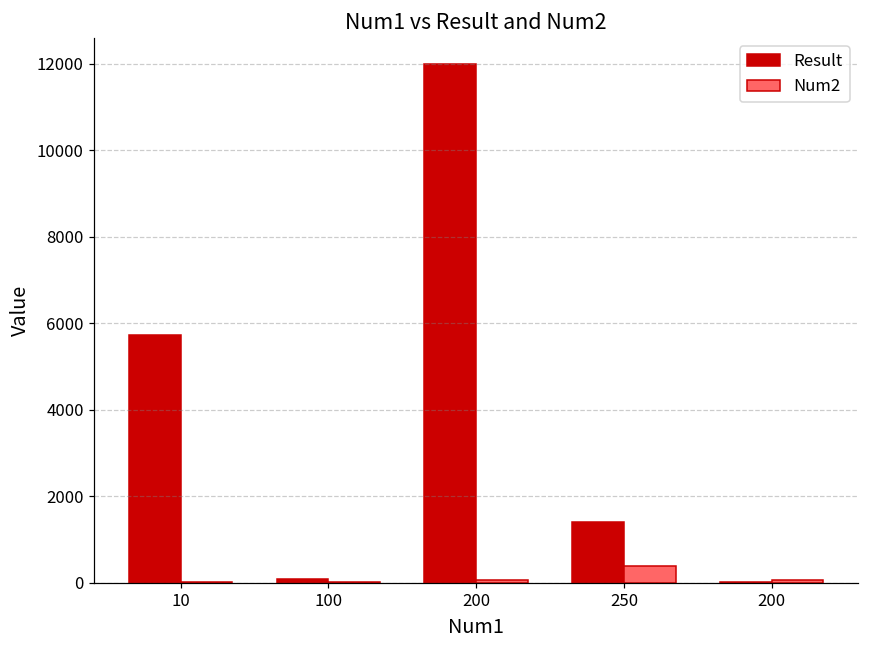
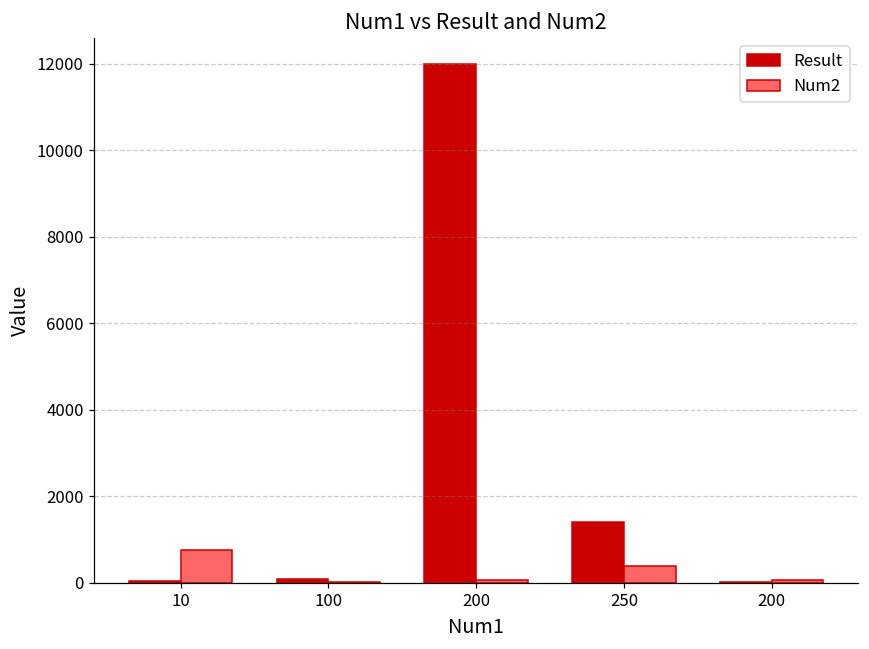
Result, 10: 5700 -> 0
Num2, 10: 0 -> 800
